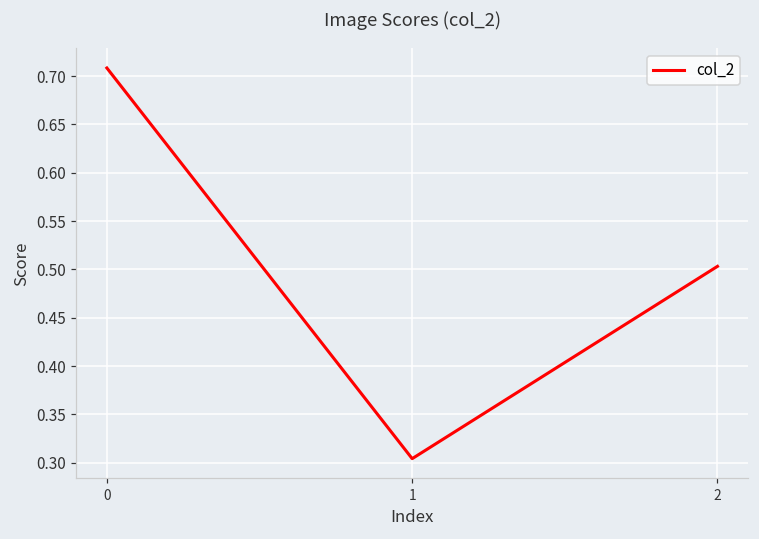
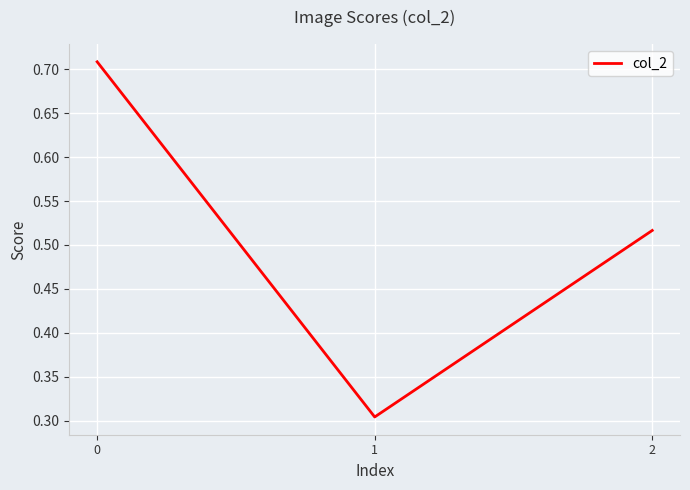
2: 0.50 -> 0.52
